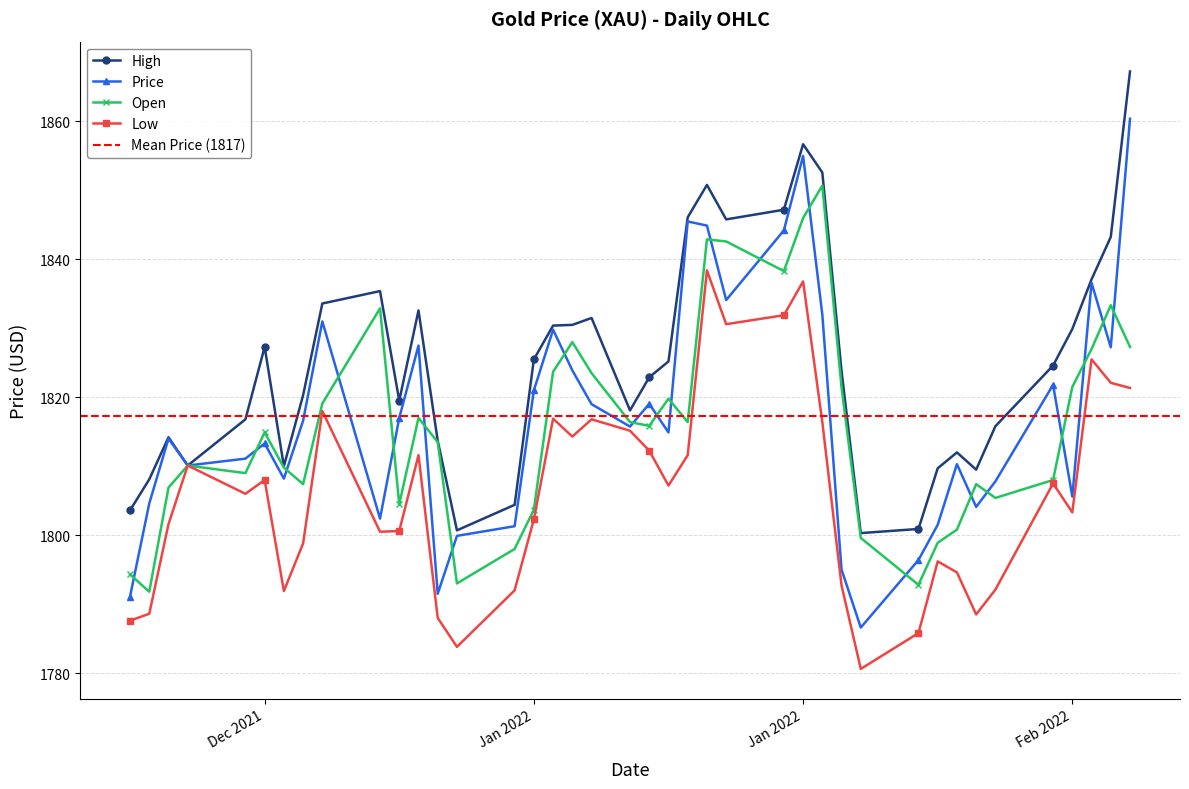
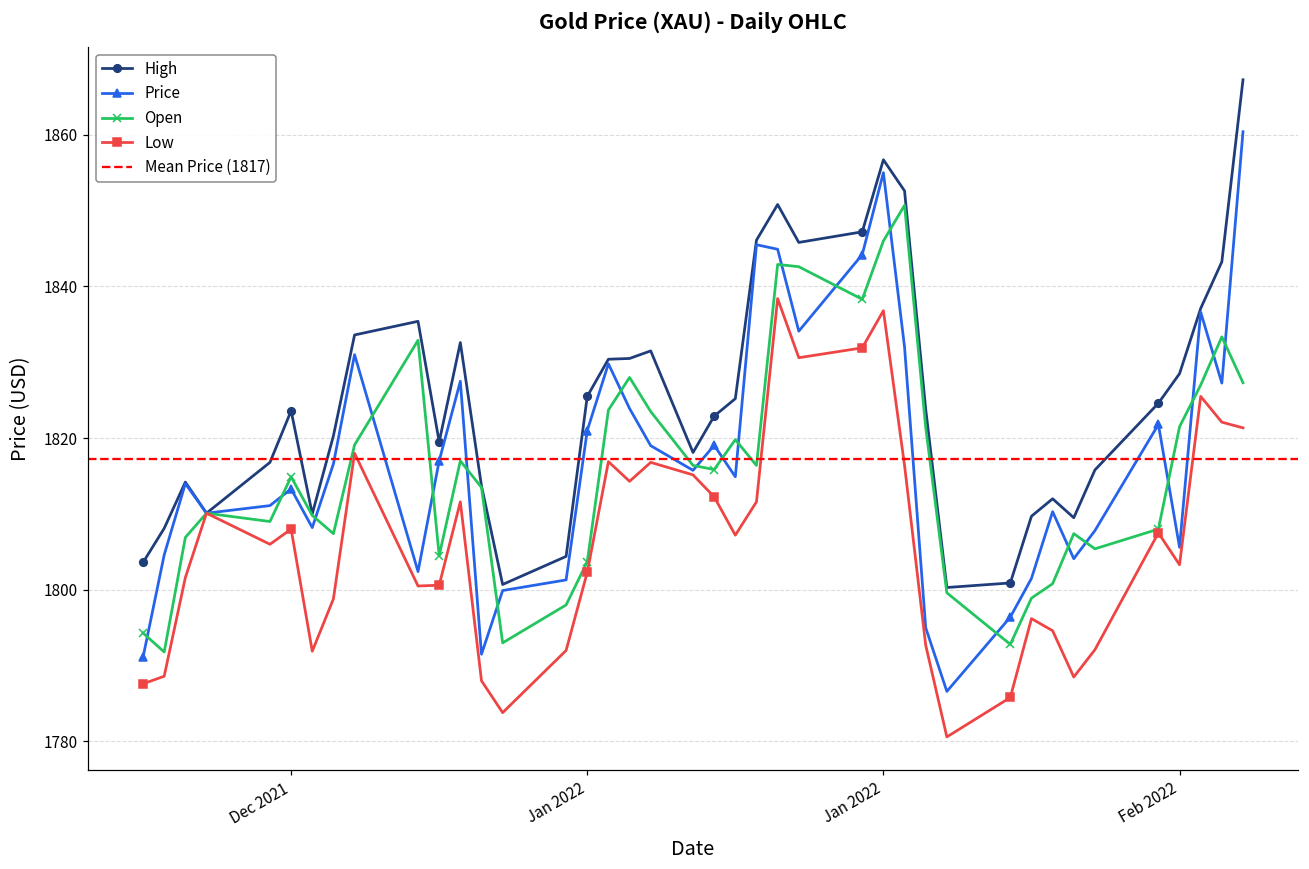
High, Dec 2021: 1827 -> 1824
High, Feb 2022: 1830 -> 1829
